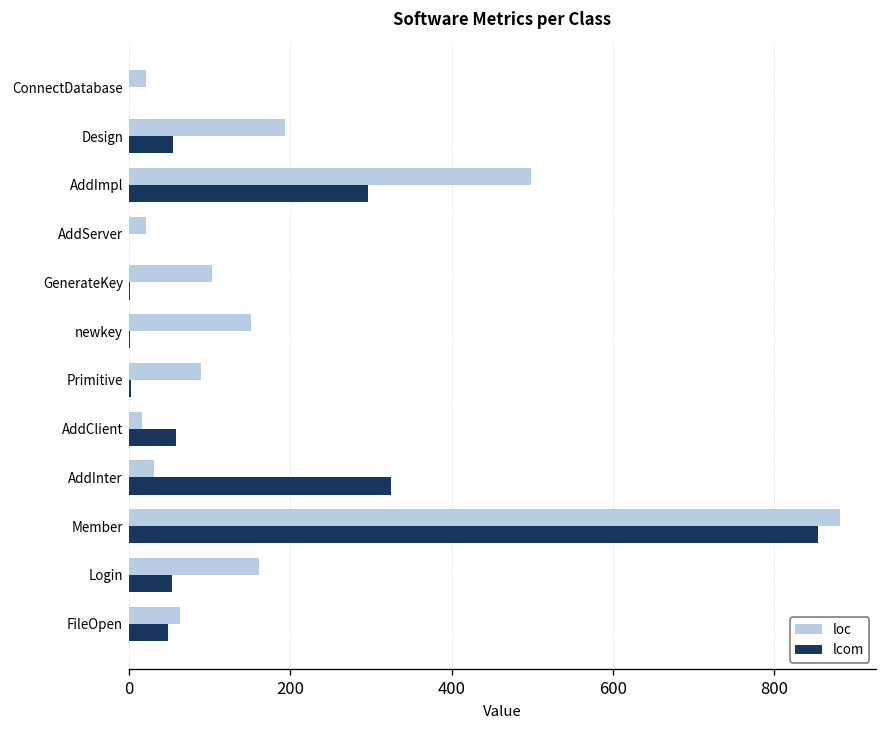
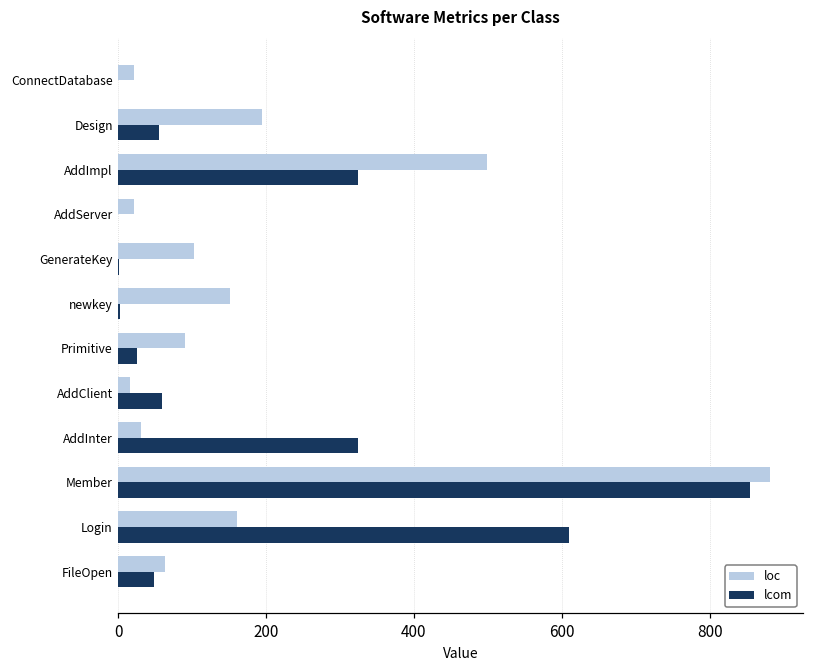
lcom, AddImpl: 300 -> 330
lcom, Primitive: 0 -> 30
lcom, Login: 50 -> 610
